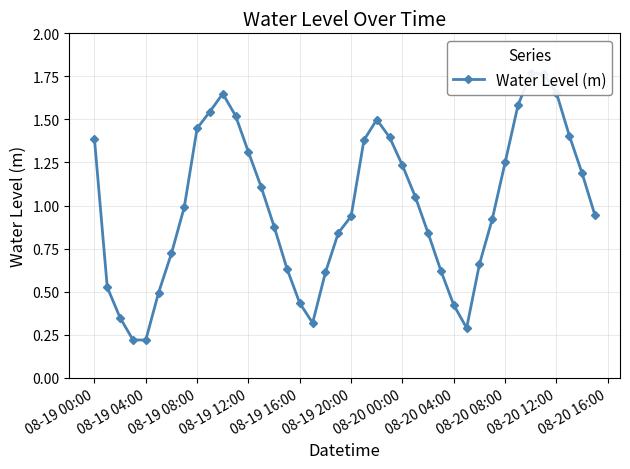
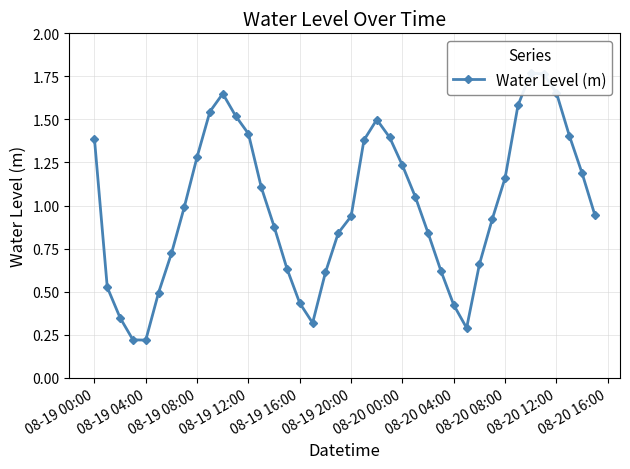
08-19 08:00: 1.45 -> 1.28
08-19 12:00: 1.31 -> 1.42
08-20 08:00: 1.25 -> 1.16
